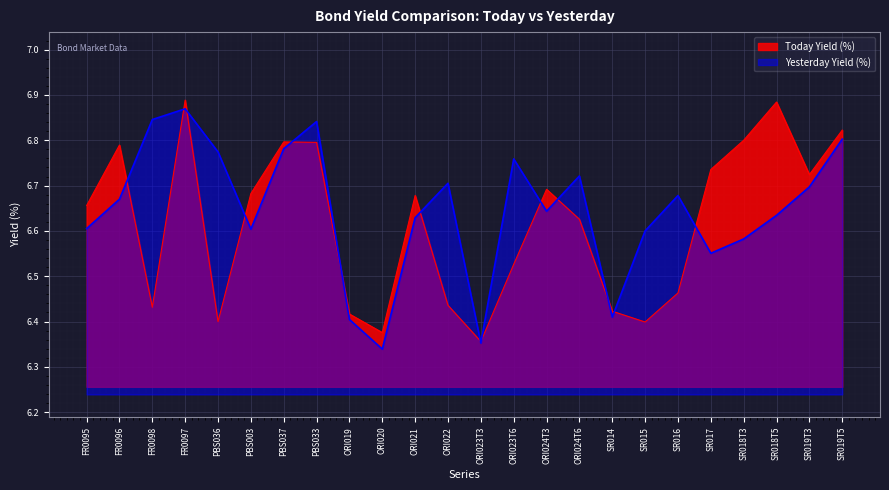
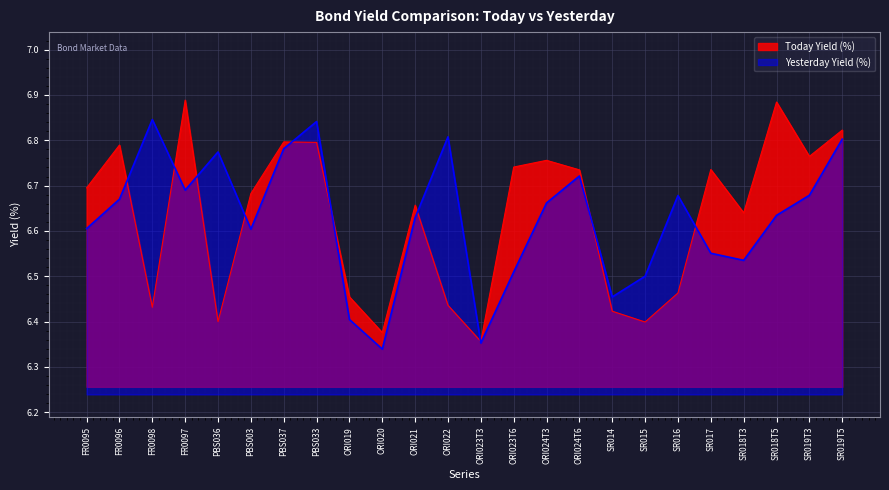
Today Yield (%), FR0095: 6.66 -> 6.70
Yesterday Yield (%), FR0097: 6.87 -> 6.69
Today Yield (%), ORI019: 6.42 -> 6.45
Today Yield (%), ORI021: 6.68 -> 6.66
Yesterday Yield (%), ORI022: 6.71 -> 6.81
Today Yield (%), ORI023T6: 6.53 -> 6.74
Yesterday Yield (%), ORI023T6: 6.76 -> 6.51
Today Yield (%), ORI024T3: 6.69 -> 6.76
Yesterday Yield (%), ORI024T3: 6.64 -> 6.66
Today Yield (%), ORI024T6: 6.63 -> 6.73
Yesterday Yield (%), SR014: 6.41 -> 6.45
Yesterday Yield (%), SR015: 6.6 -> 6.5
Today Yield (%), SR018T3: 6.80 -> 6.64
Yesterday Yield (%), SR018T3: 6.58 -> 6.54
Today Yield (%), SR019T3: 6.72 -> 6.76
Yesterday Yield (%), SR019T3: 6.70 -> 6.68
